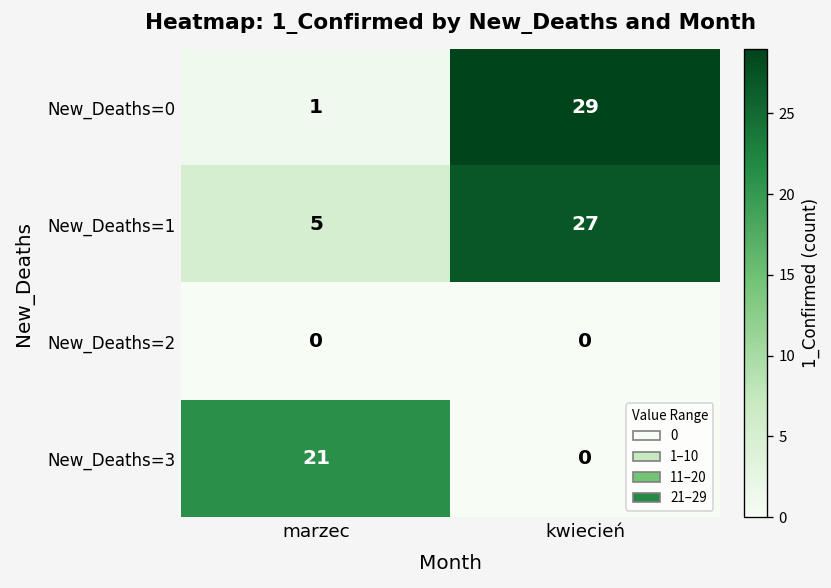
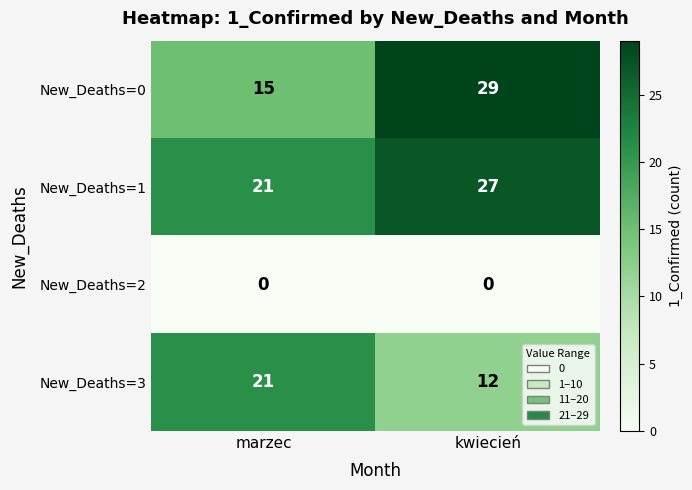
New_Deaths=0, marzec: 1 -> 15
New_Deaths=1, marzec: 5 -> 21
New_Deaths=3, kwiecień: 0 -> 12
